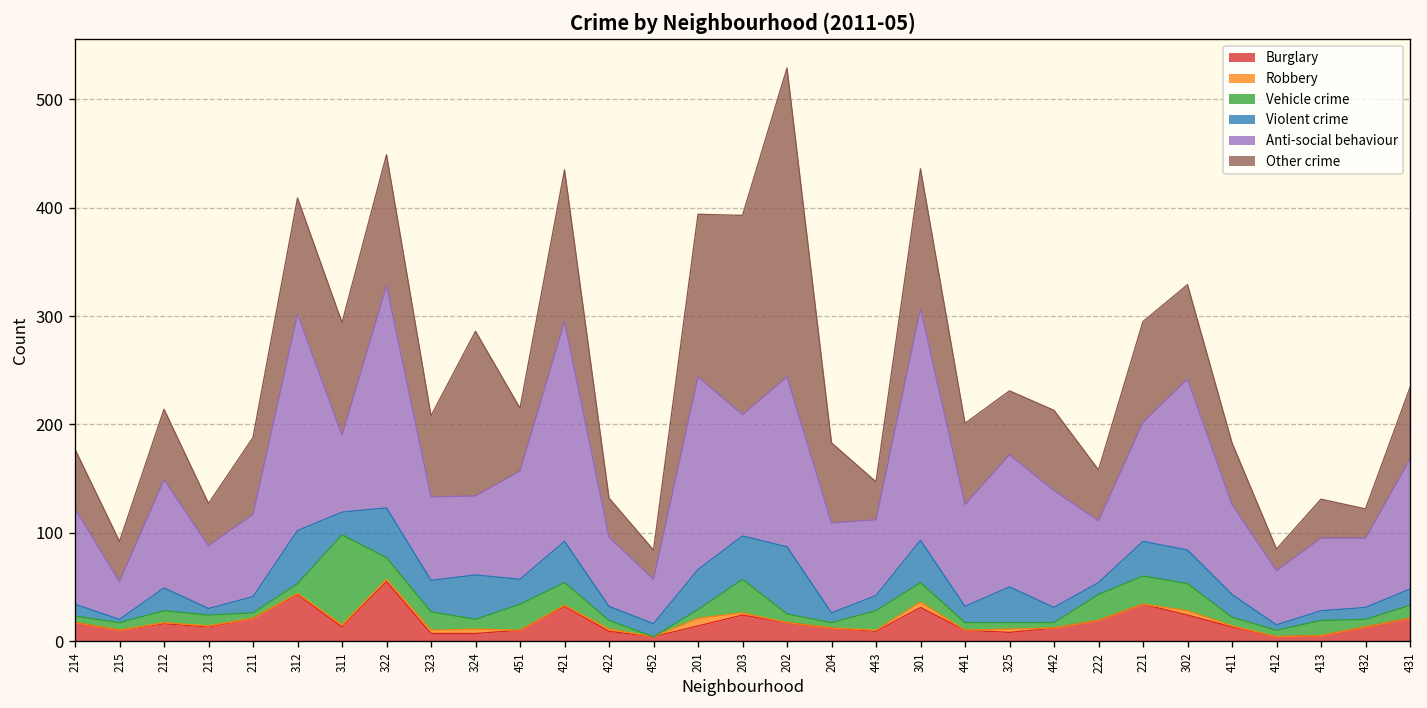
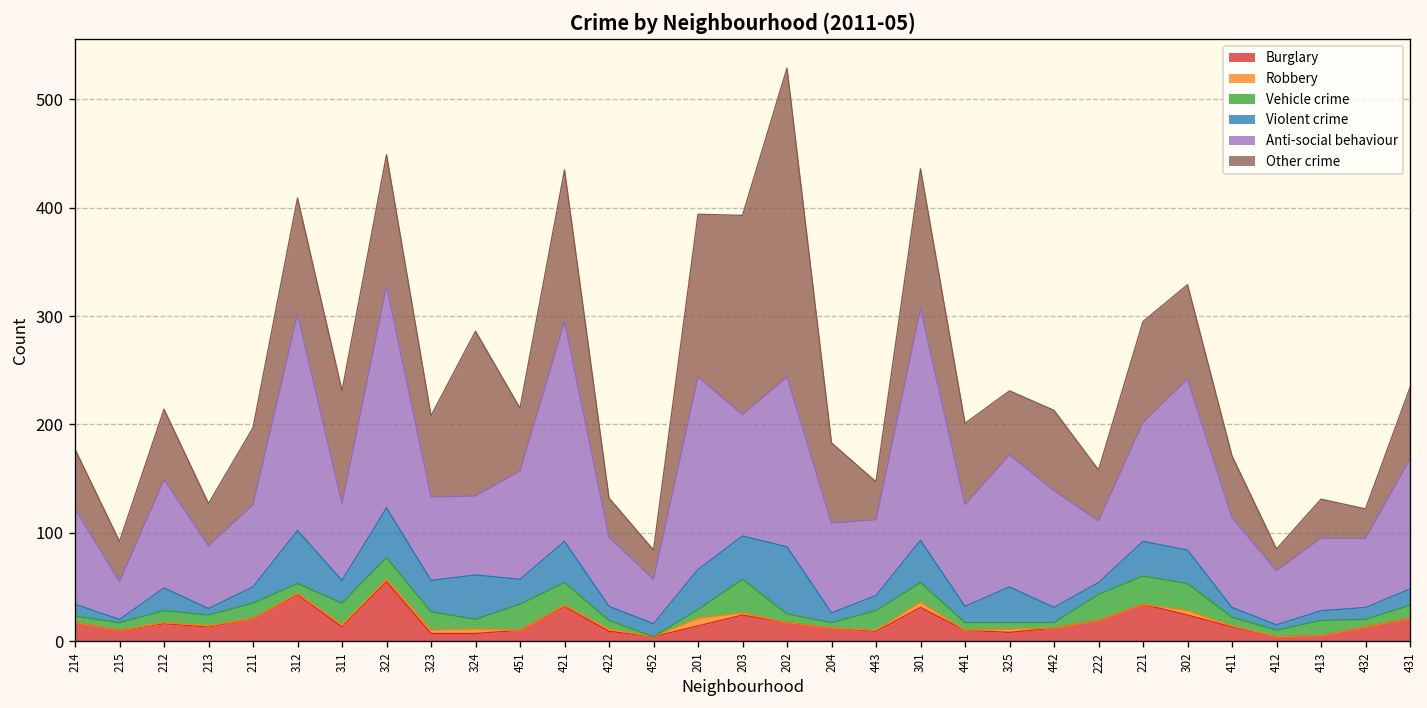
Vehicle crime, 211: 5 -> 14
Vehicle crime, 311: 80 -> 20
Violent crime, 411: 20 -> 10
